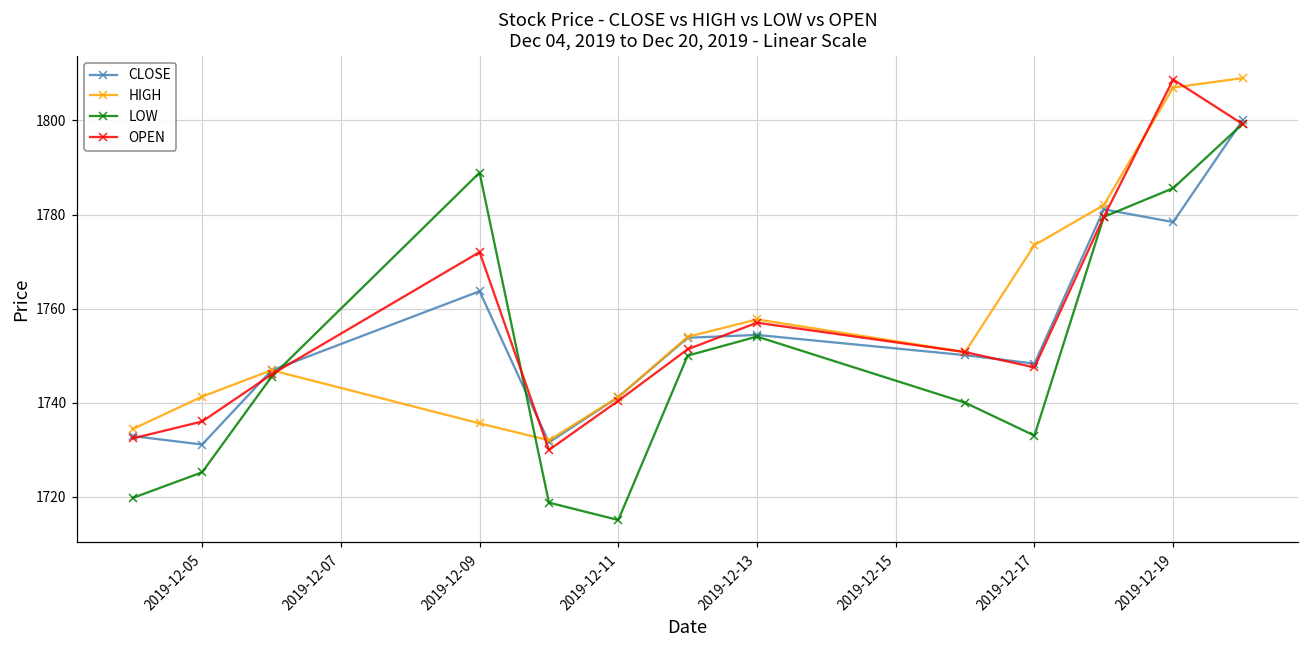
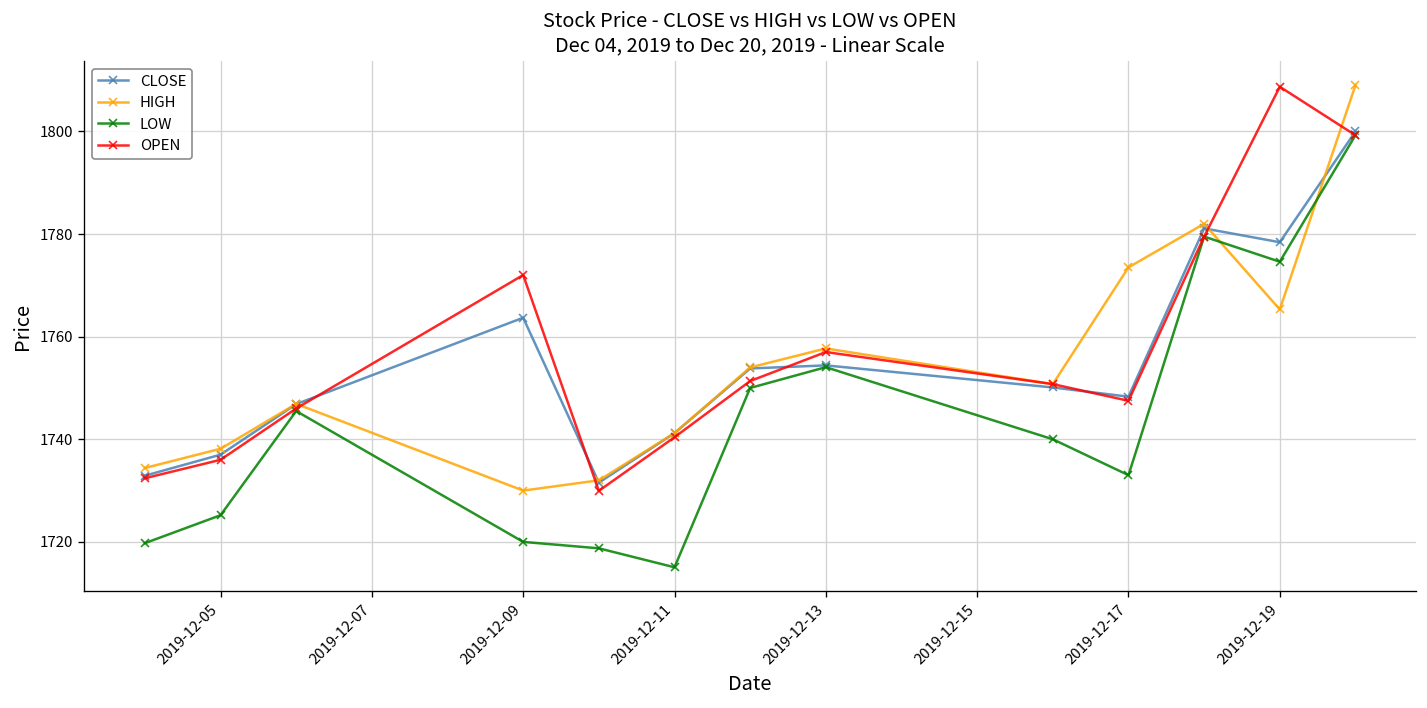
CLOSE, 2019-12-05: 1731 -> 1737
HIGH, 2019-12-05: 1741 -> 1738
HIGH, 2019-12-09: 1736 -> 1730
LOW, 2019-12-09: 1789 -> 1720
HIGH, 2019-12-19: 1807 -> 1765
LOW, 2019-12-19: 1786 -> 1775
